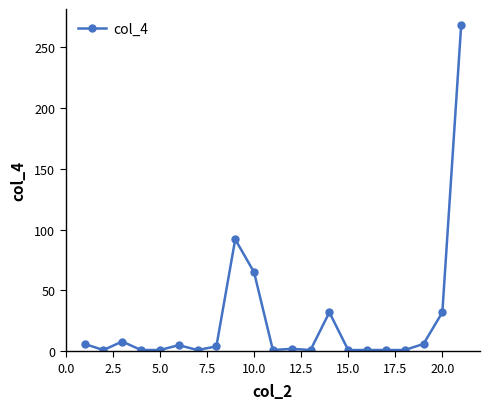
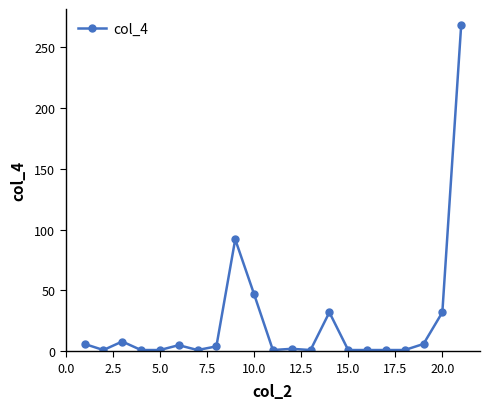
10.0: 65 -> 47
